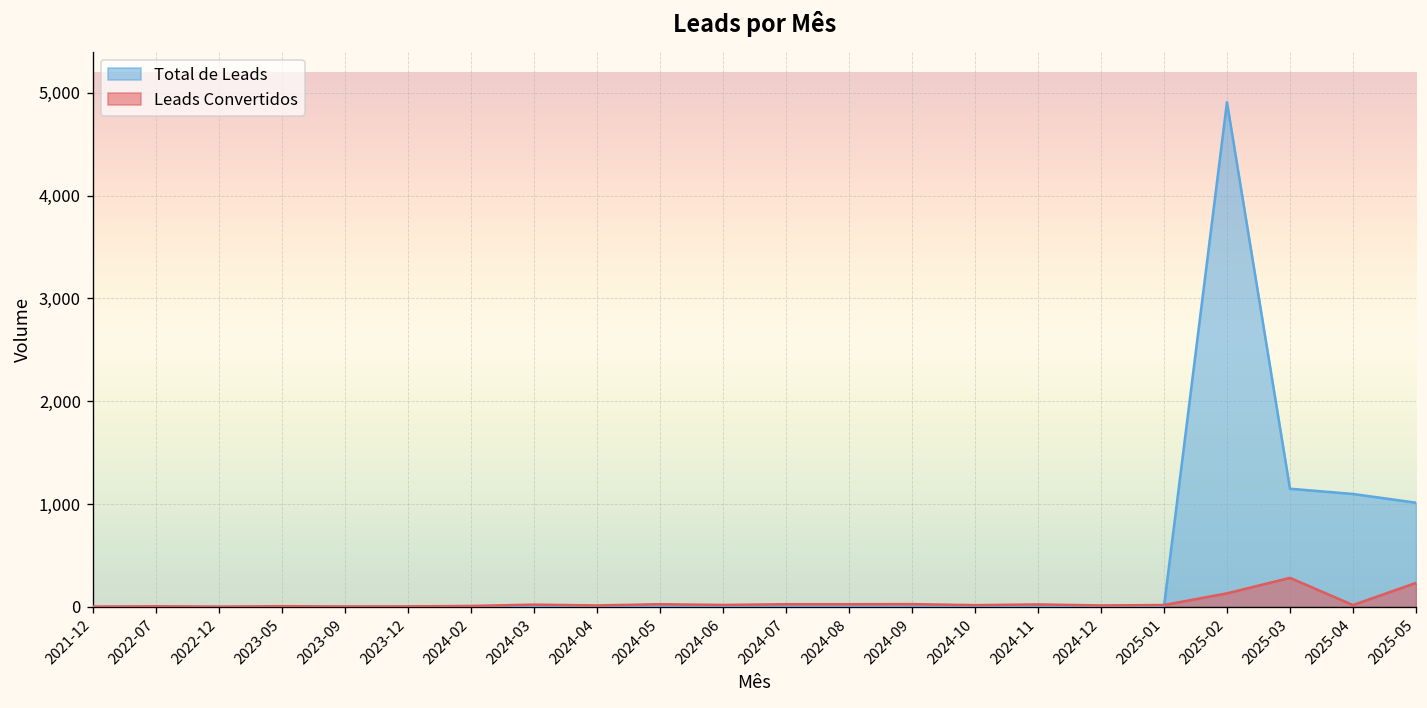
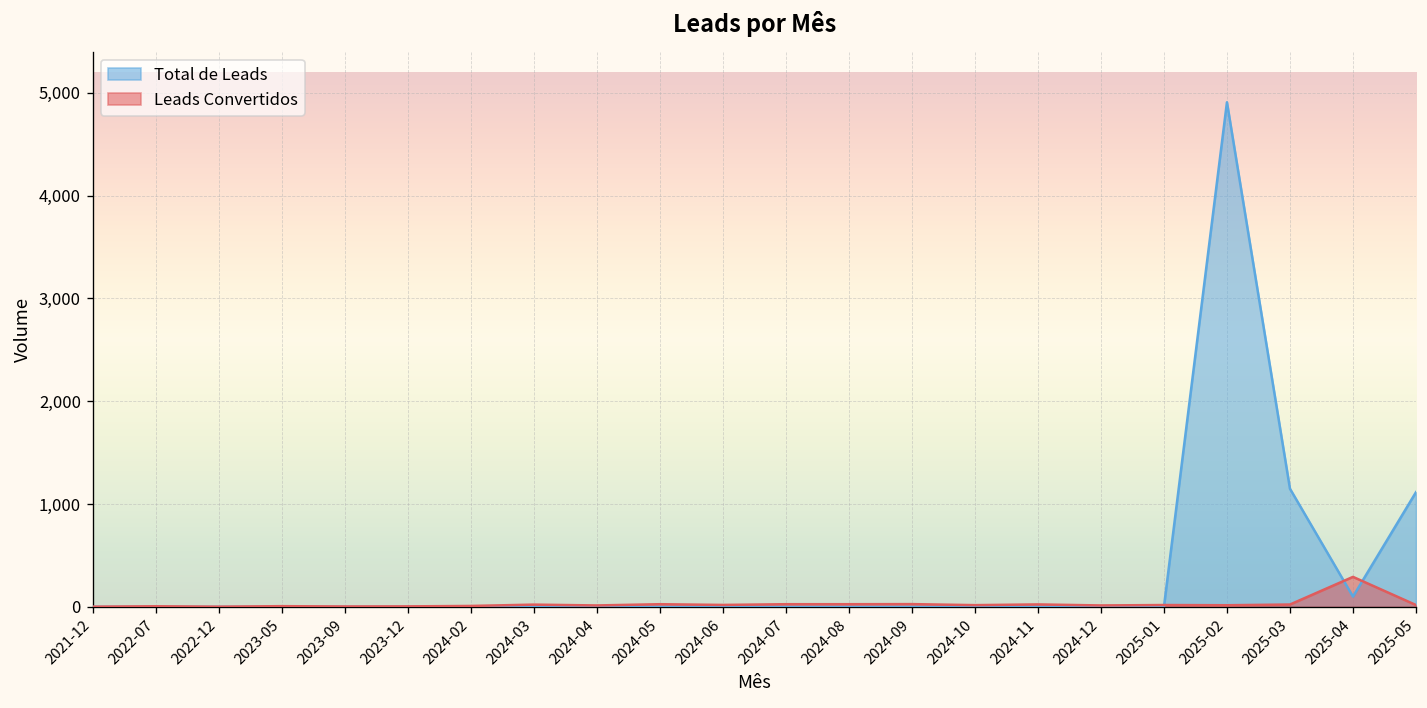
Leads Convertidos, 2025-02: 100 -> 0
Leads Convertidos, 2025-03: 300 -> 0
Total de Leads, 2025-04: 1,100 -> 100
Leads Convertidos, 2025-04: 0 -> 300
Total de Leads, 2025-05: 1,000 -> 1,100
Leads Convertidos, 2025-05: 200 -> 0
